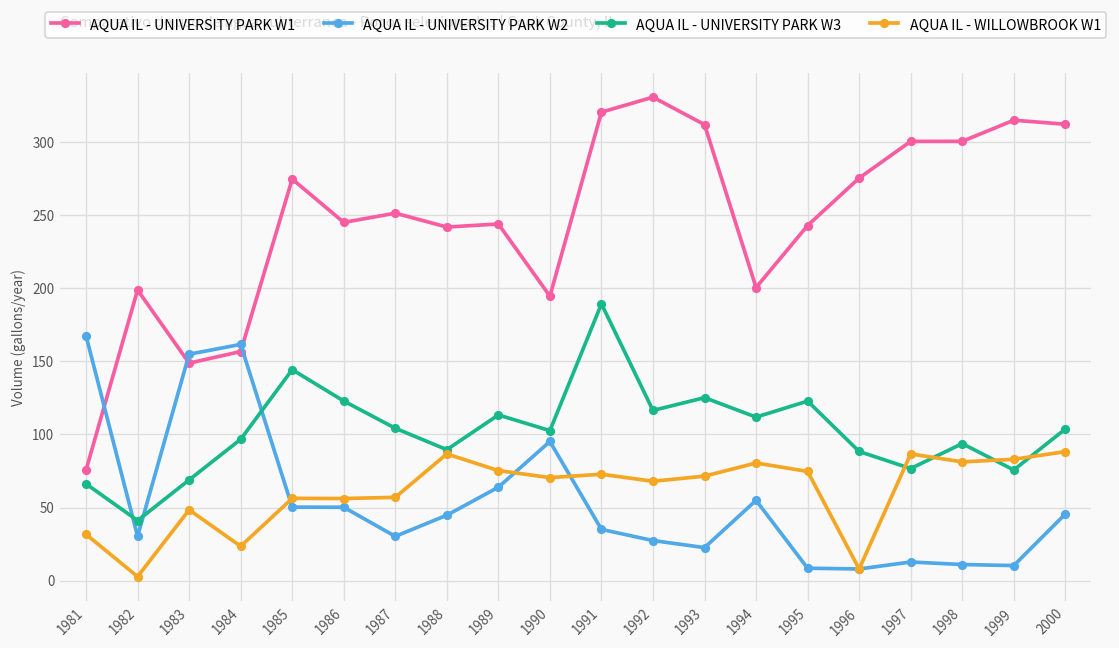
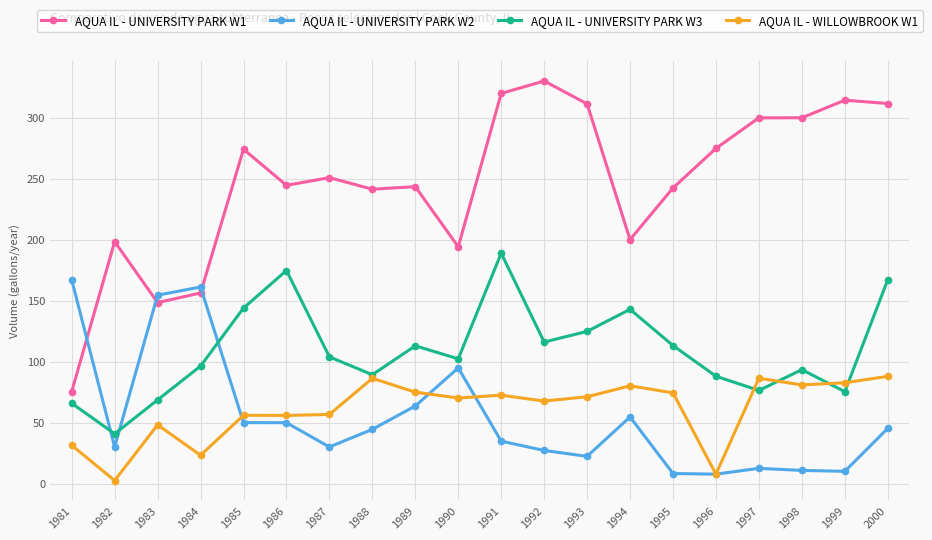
AQUA IL - UNIVERSITY PARK W3, 1986: 123 -> 175
AQUA IL - UNIVERSITY PARK W3, 1994: 112 -> 143
AQUA IL - UNIVERSITY PARK W3, 1995: 123 -> 113
AQUA IL - UNIVERSITY PARK W3, 2000: 104 -> 167
